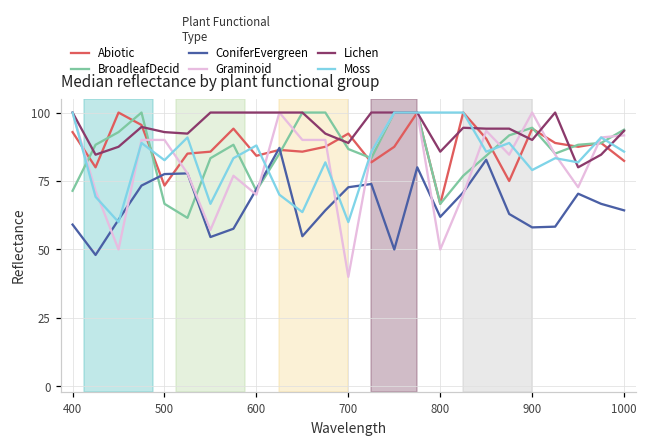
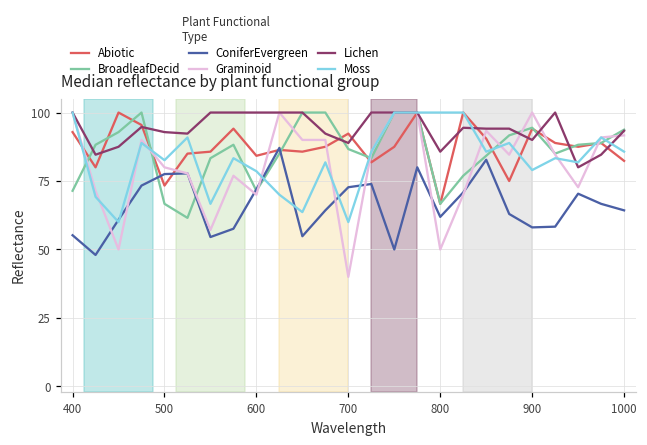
ConiferEvergreen, 400: 59 -> 55
Graminoid, 500: 90 -> 80
Moss, 600: 88 -> 79
